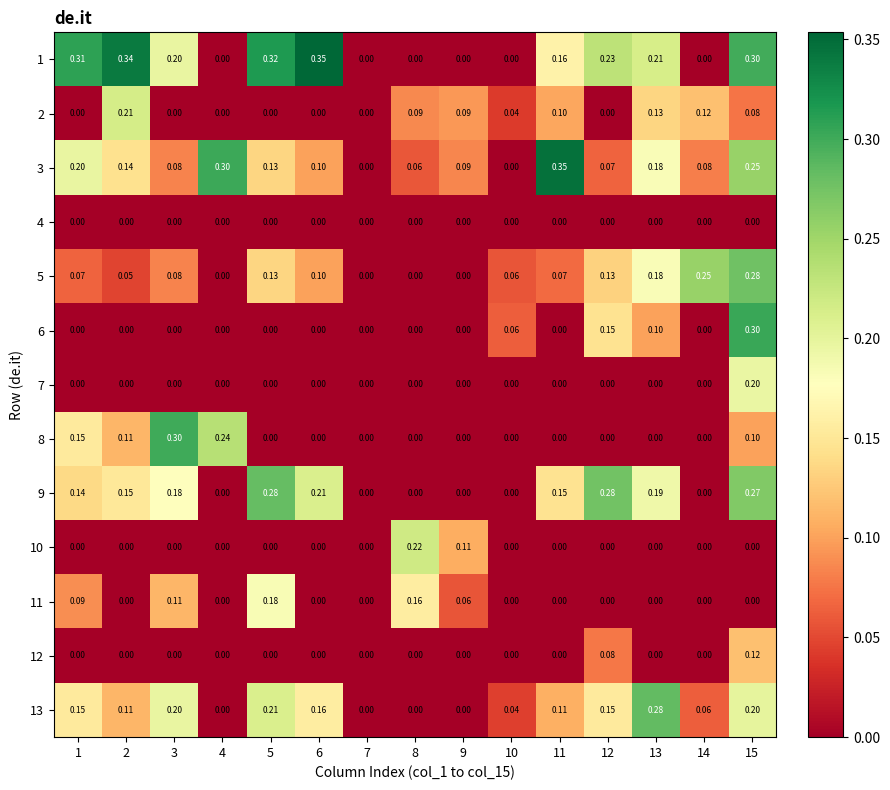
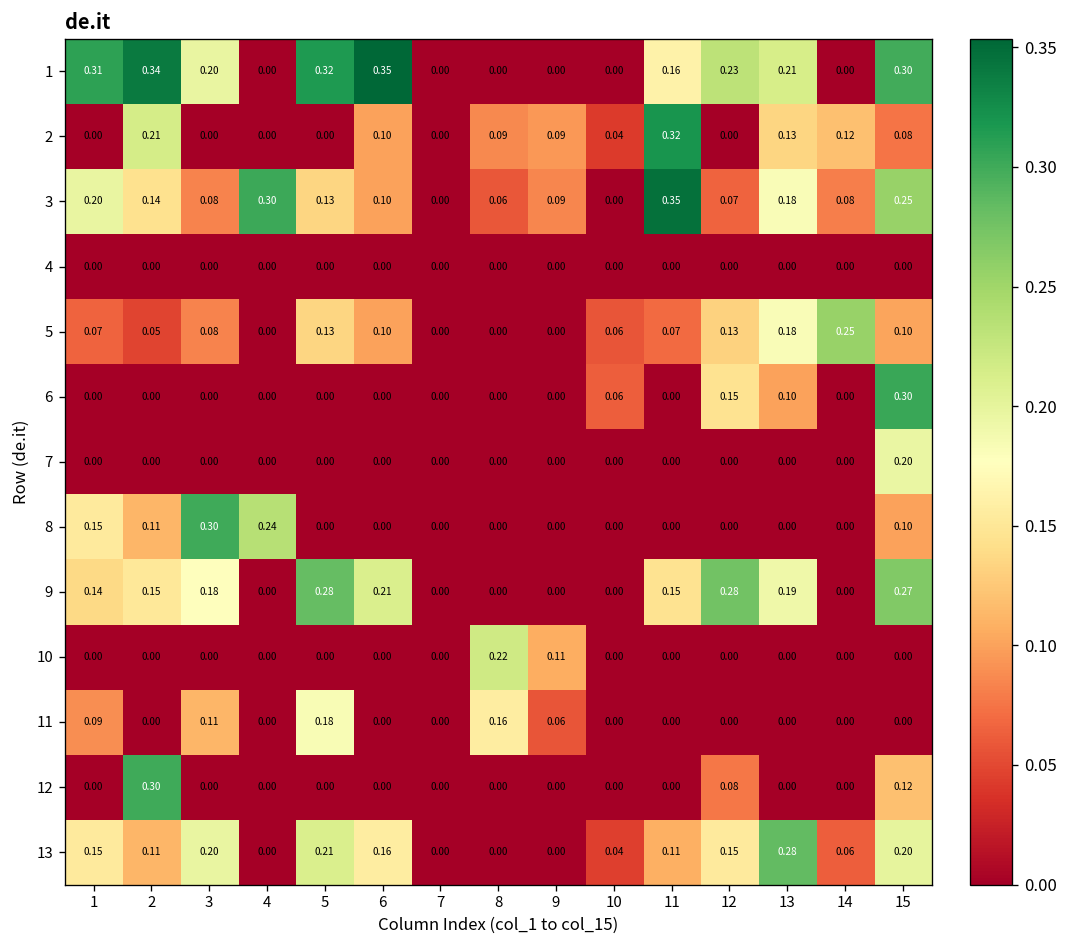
2, 6: 0.00 -> 0.10
2, 11: 0.10 -> 0.32
5, 15: 0.28 -> 0.10
12, 2: 0.00 -> 0.30
